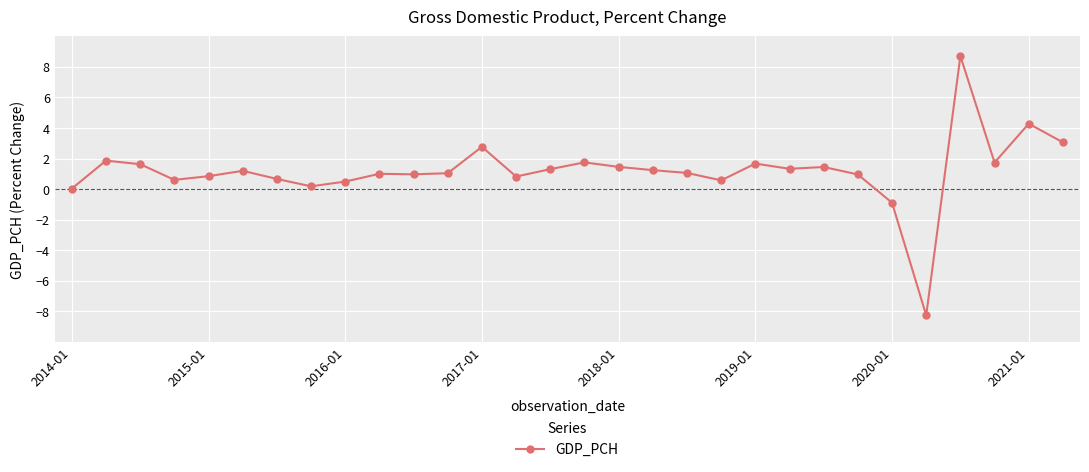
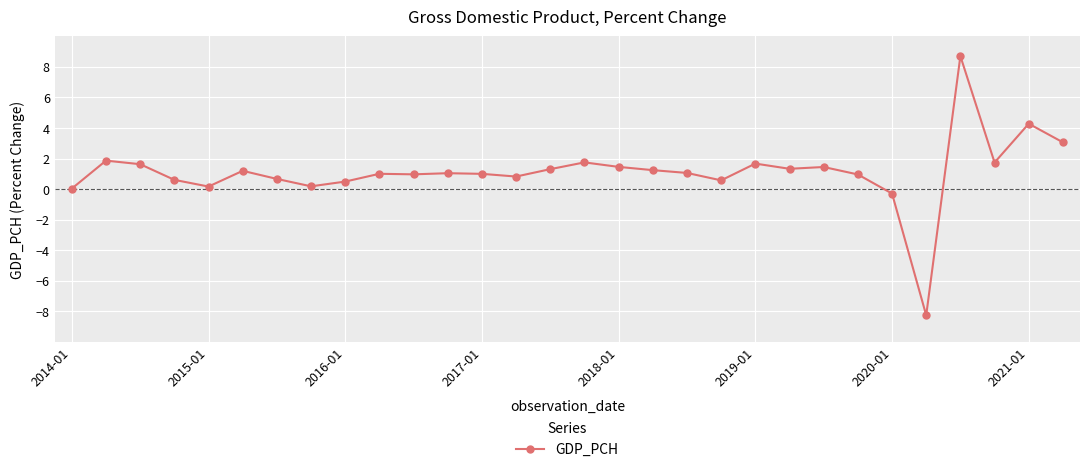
2015-01: 0.8 -> 0.2
2017-01: 2.8 -> 1.0
2020-01: -0.9 -> -0.3
